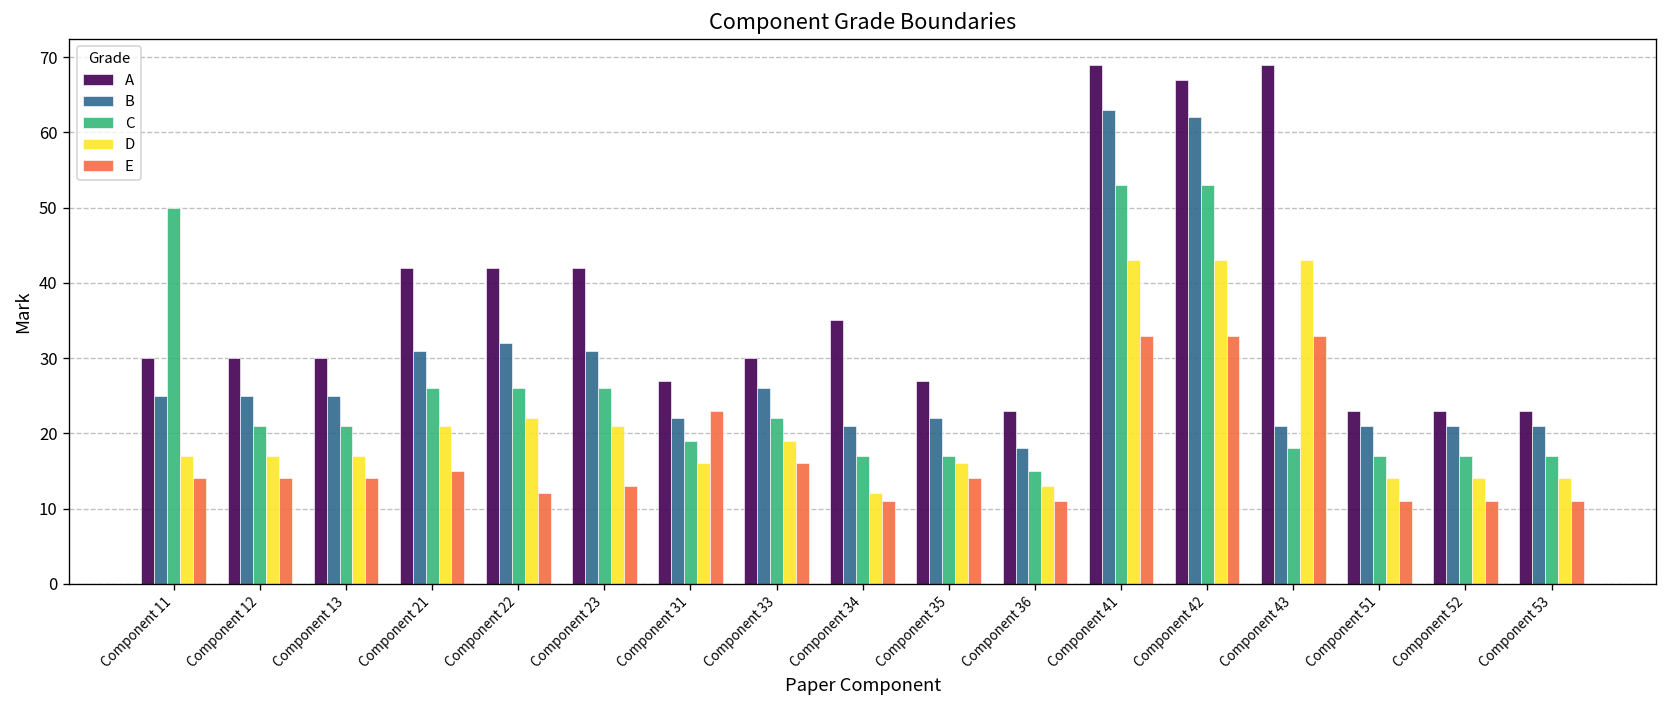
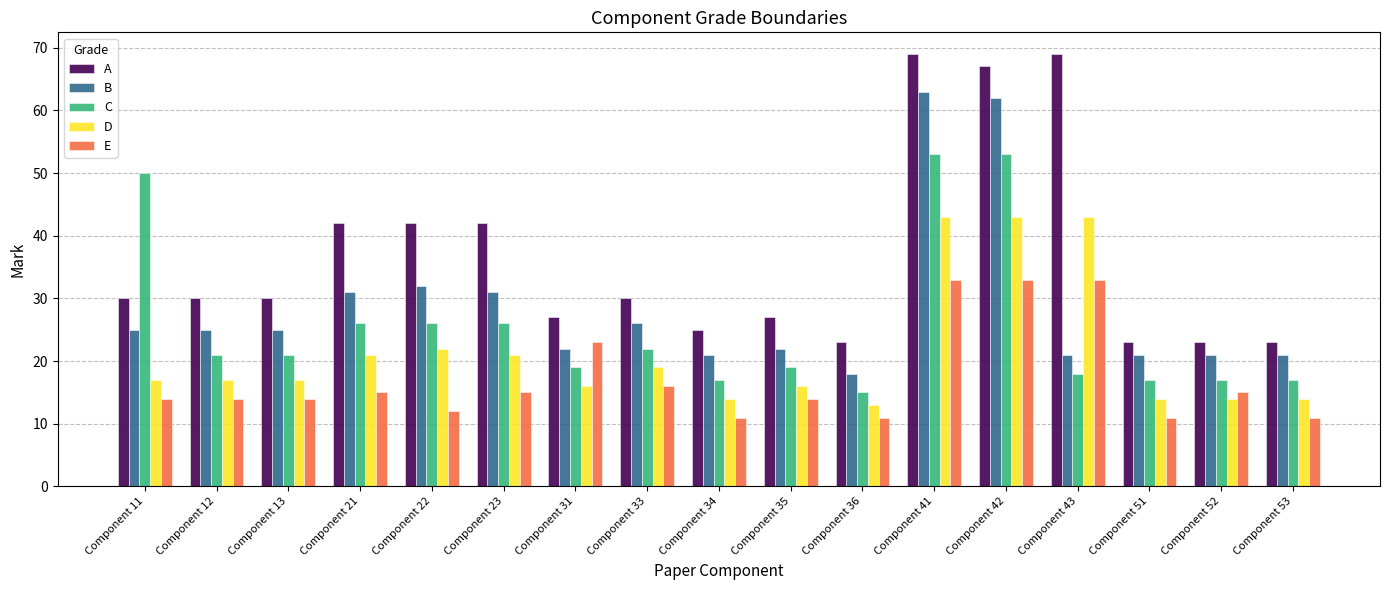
E, Component 23: 13 -> 15
A, Component 34: 35 -> 25
D, Component 34: 12 -> 14
C, Component 35: 17 -> 19
E, Component 52: 11 -> 15
